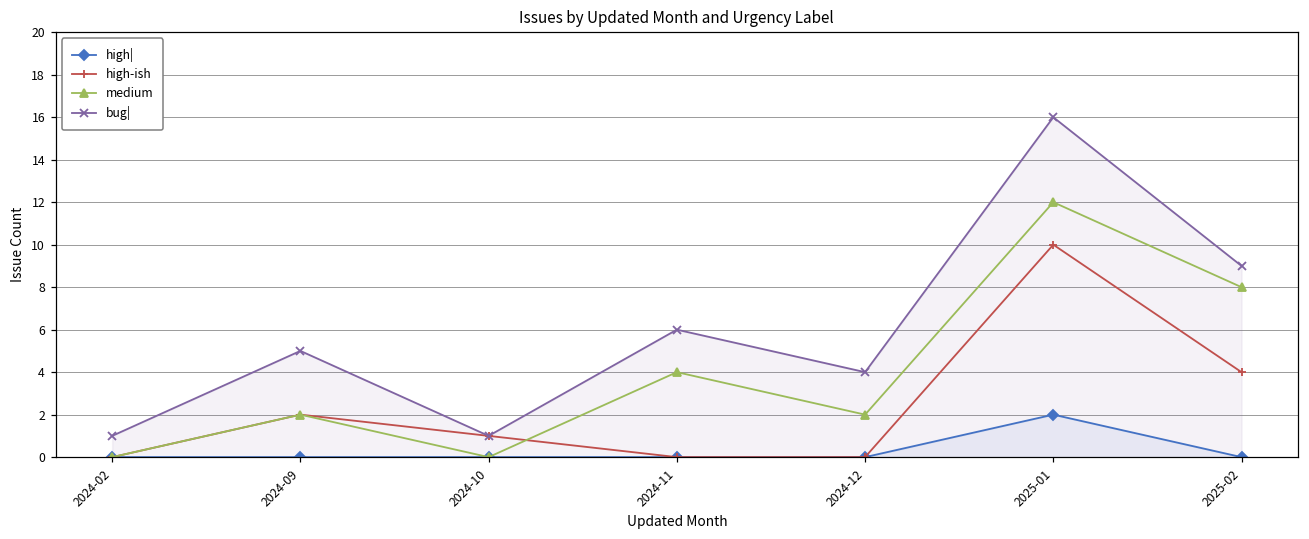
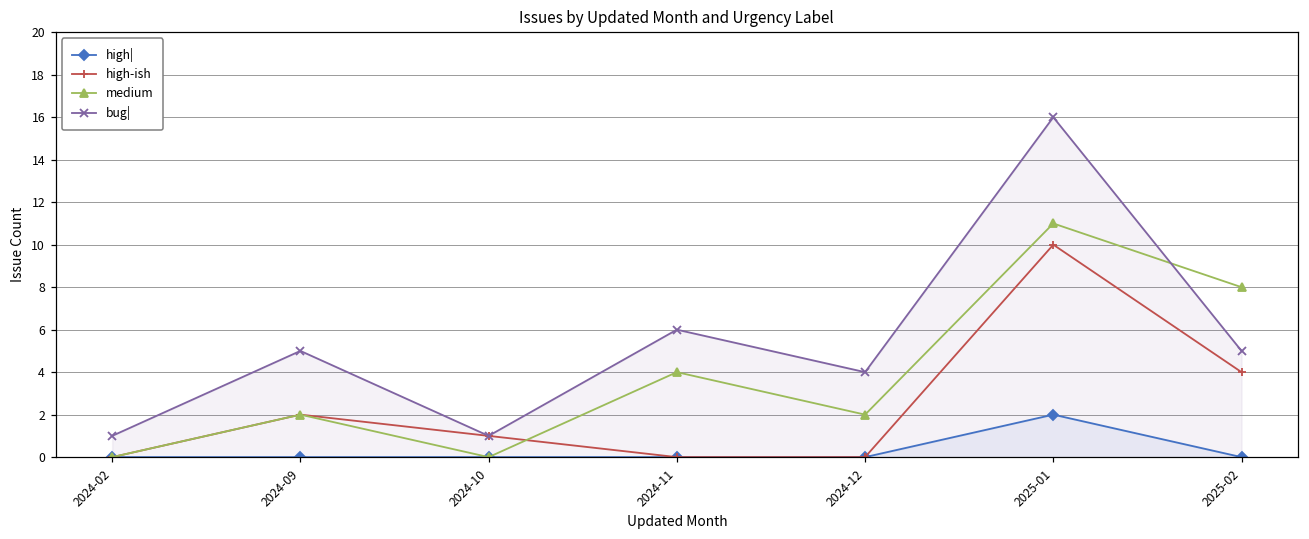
medium, 2025-01: 12 -> 11
bug|, 2025-02: 9 -> 5
